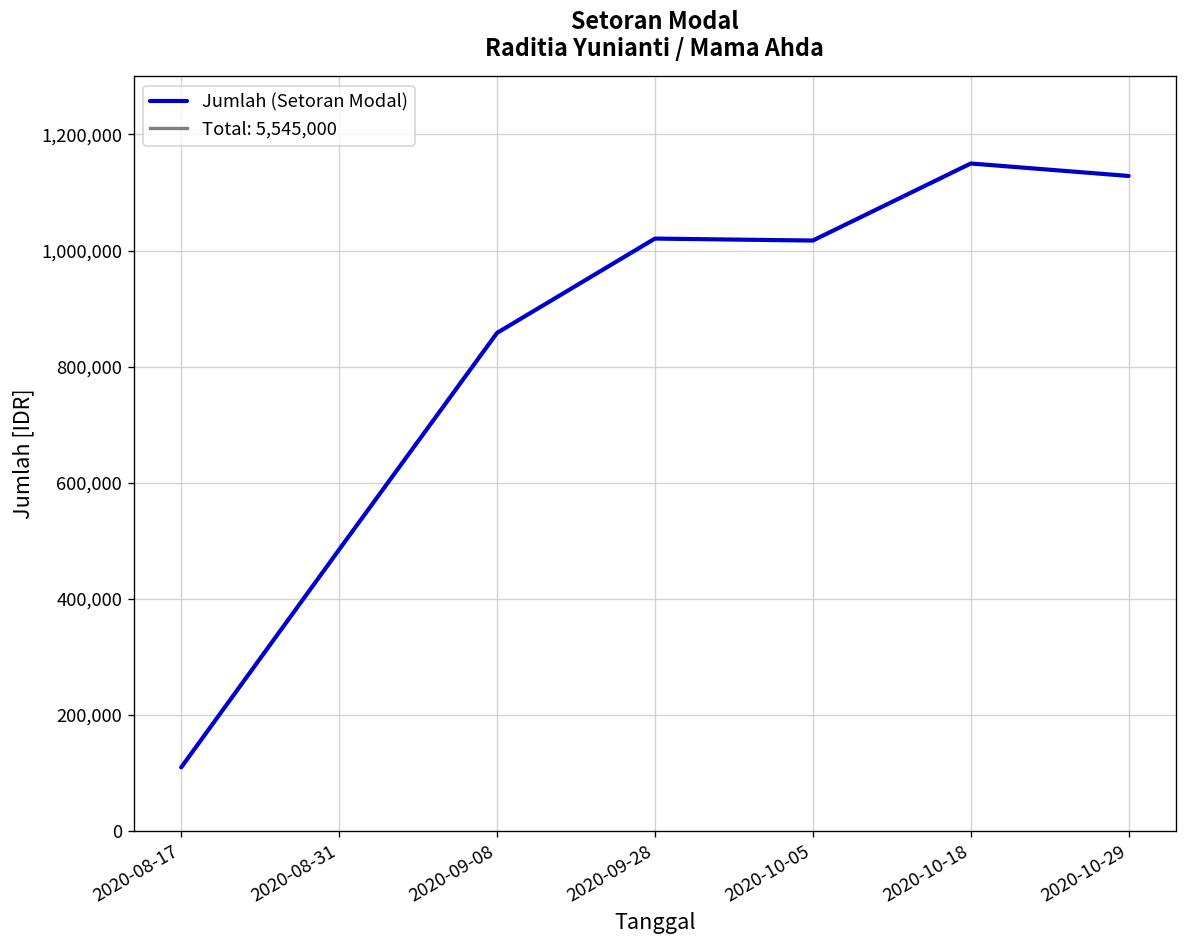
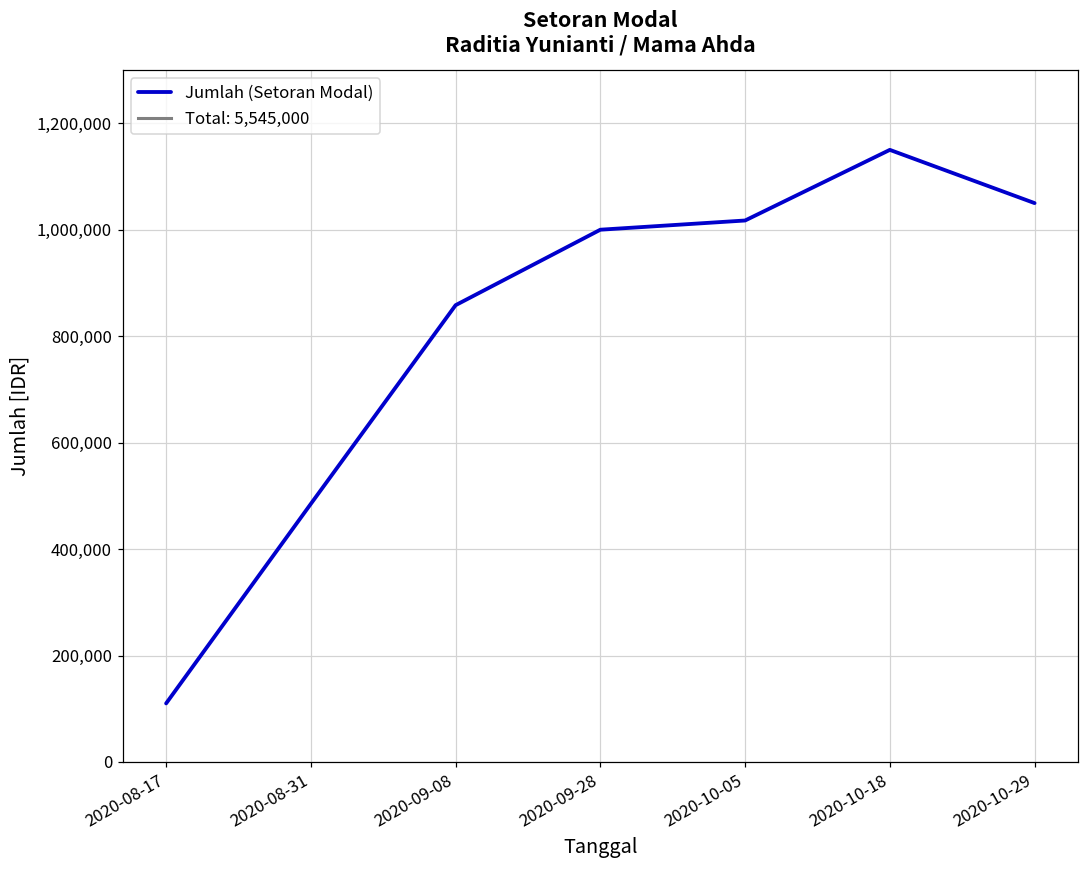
2020-09-28: 1,020,000 -> 1,000,000
2020-10-29: 1,130,000 -> 1,050,000
